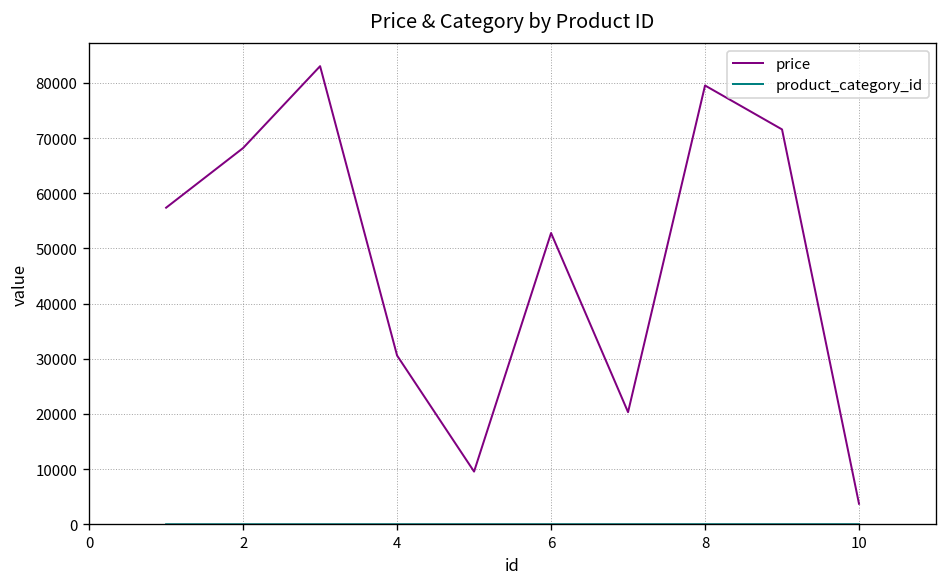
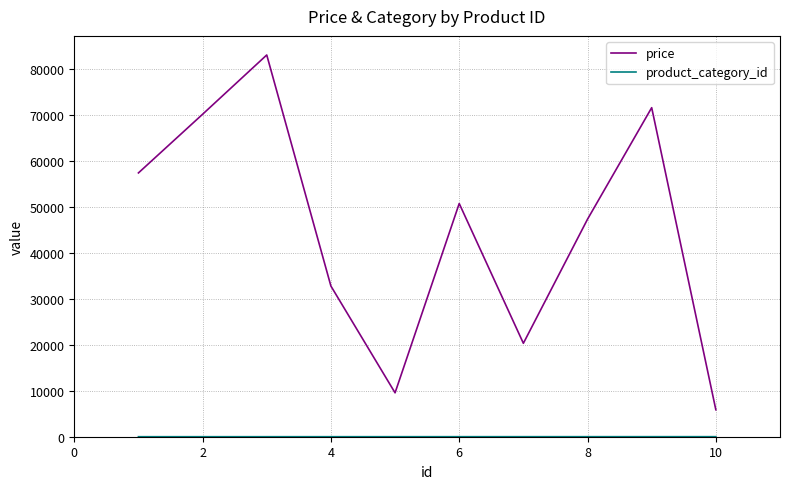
price, 2: 68000 -> 70000
price, 4: 31000 -> 33000
price, 6: 53000 -> 51000
price, 8: 80000 -> 47000
price, 10: 4000 -> 6000
